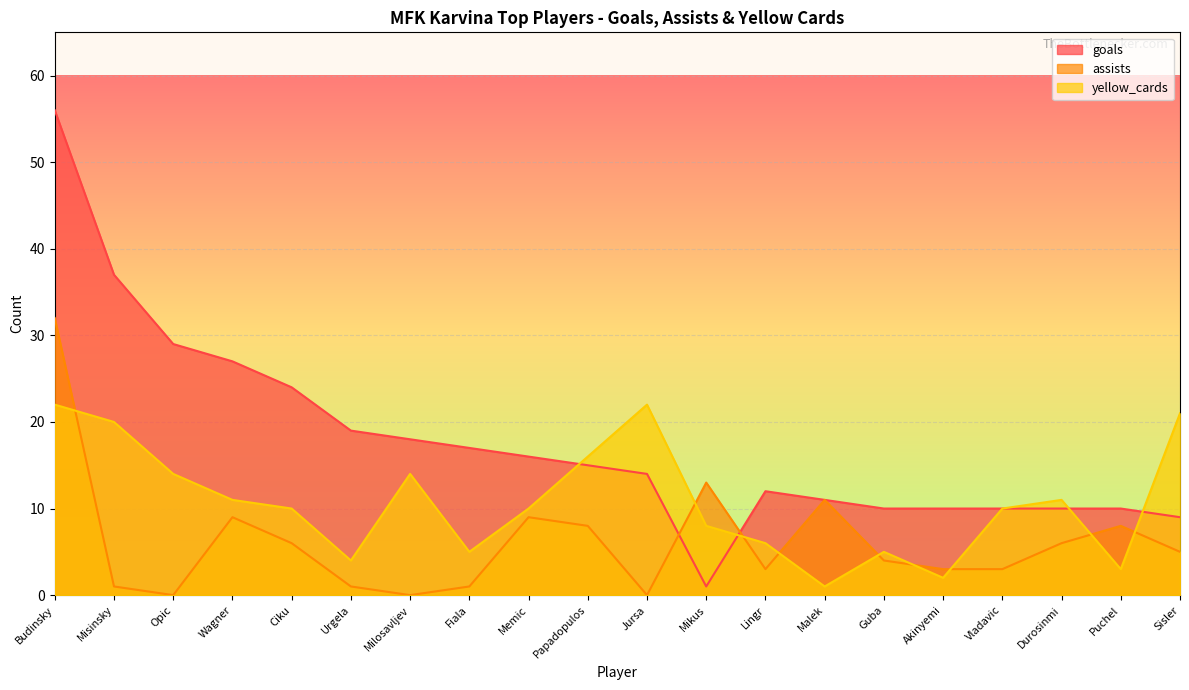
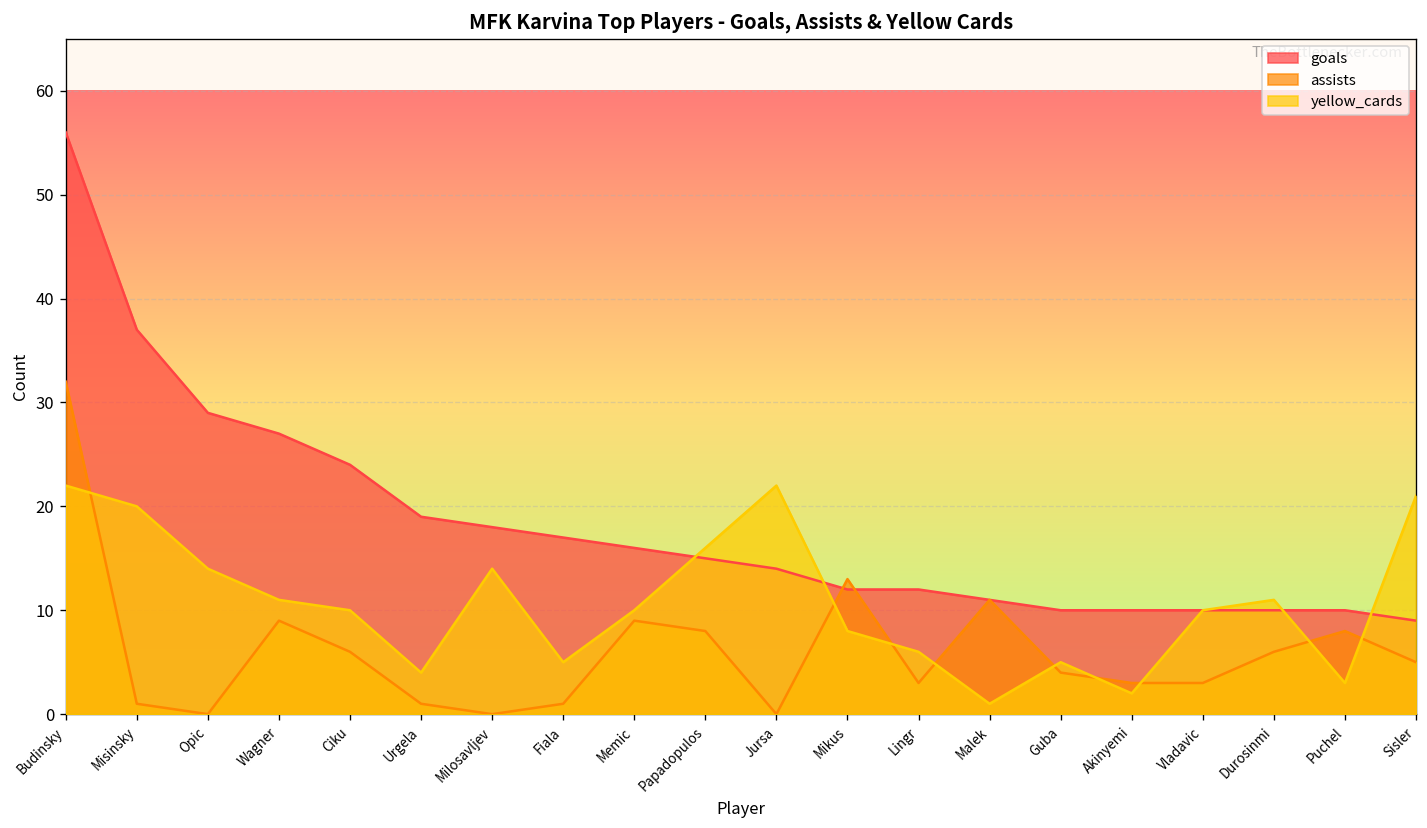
goals, Mikus: 1 -> 12
